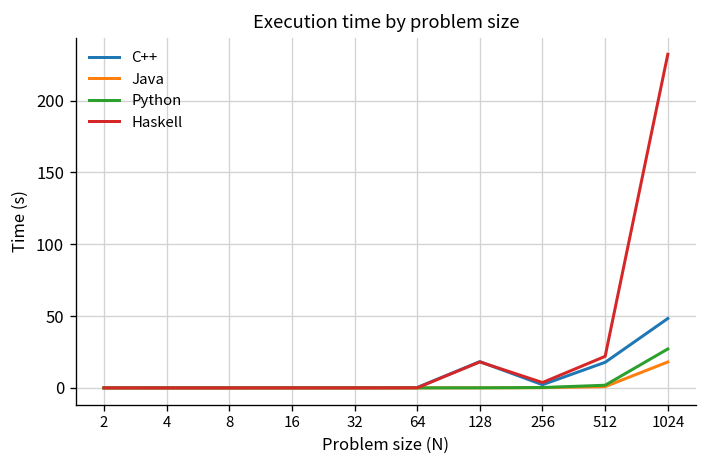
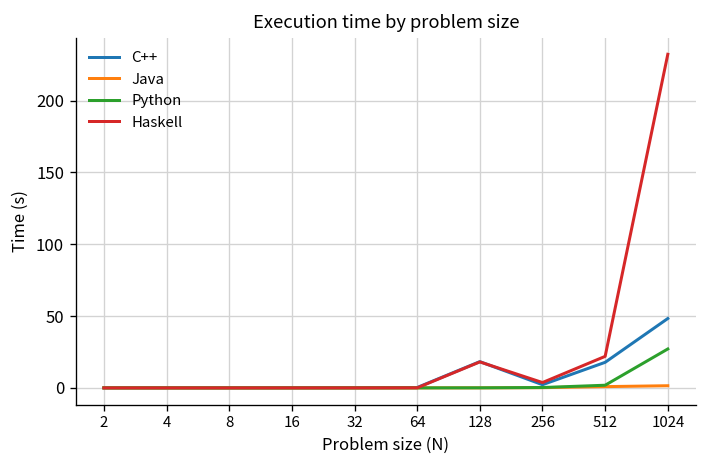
Java, 1024: 18 -> 2
